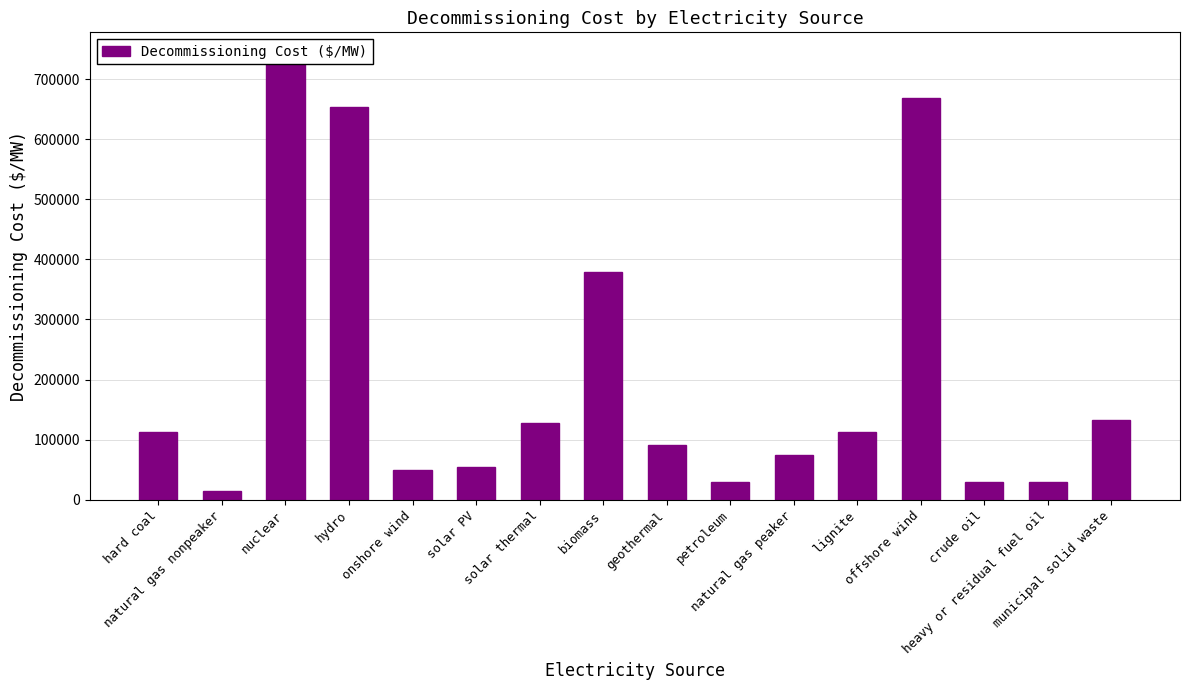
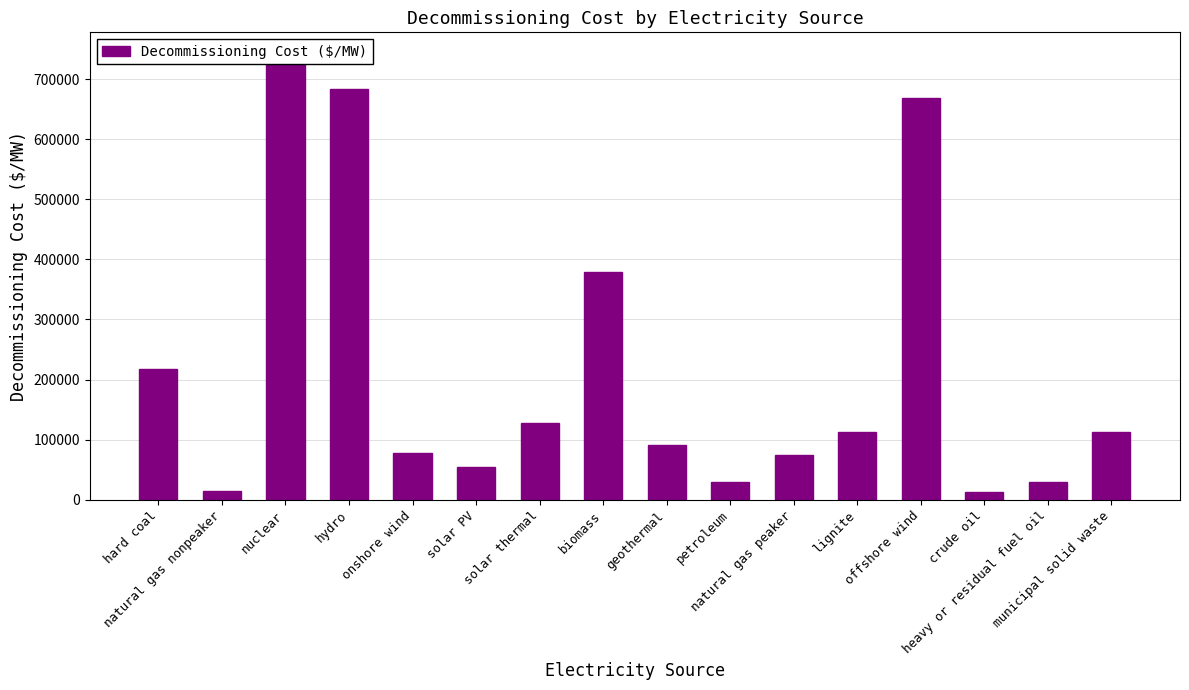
hard coal: 110000 -> 220000
hydro: 650000 -> 680000
onshore wind: 50000 -> 80000
crude oil: 30000 -> 10000
municipal solid waste: 130000 -> 110000
